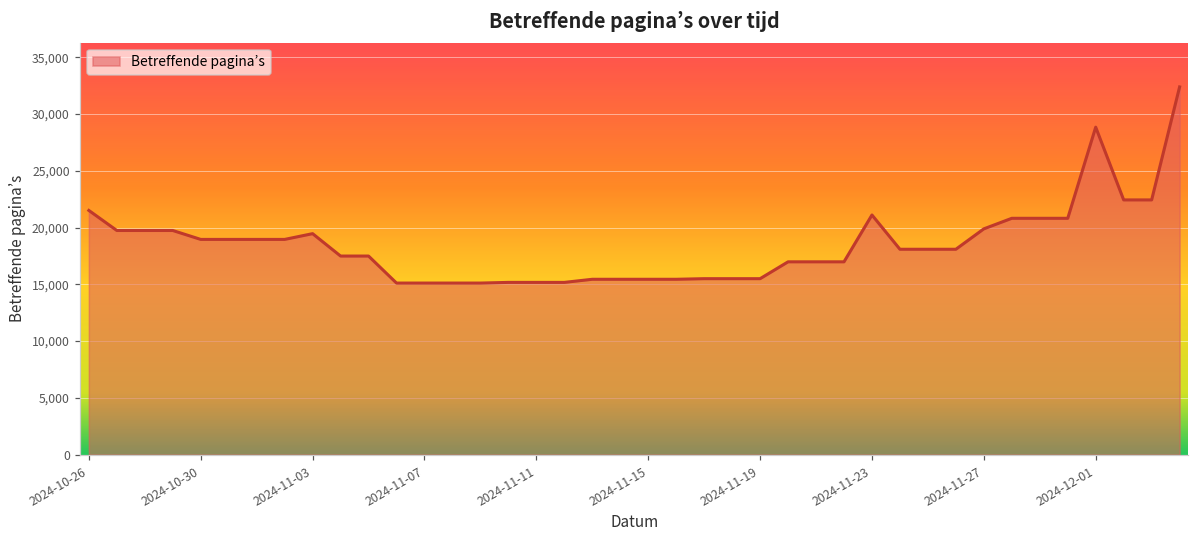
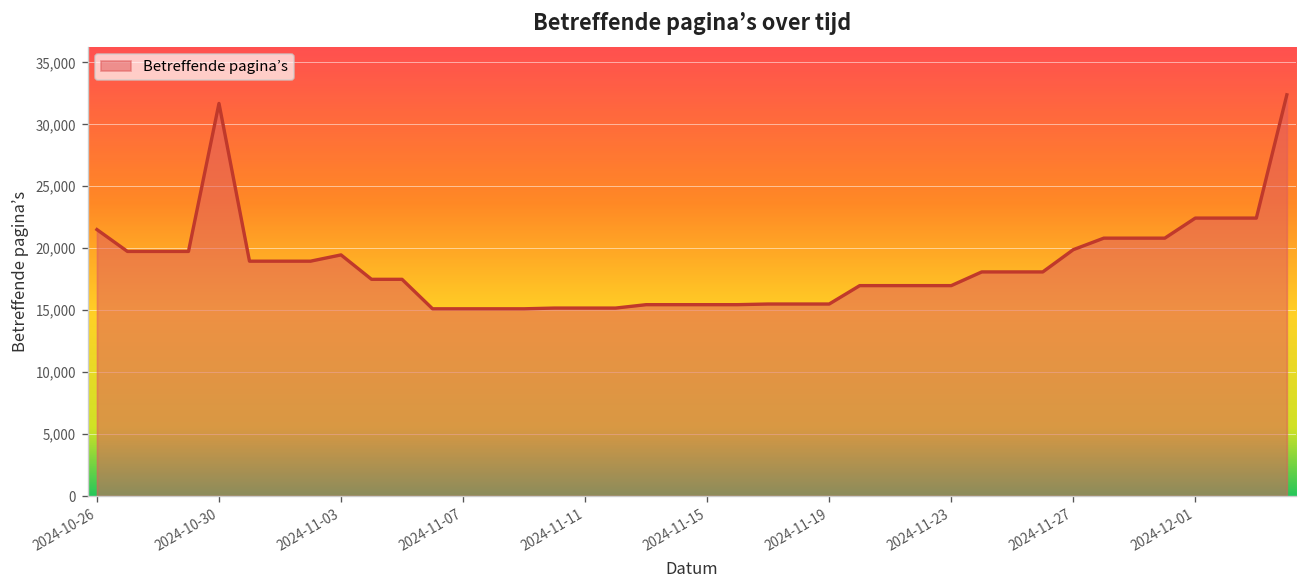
2024-10-30: 19,000 -> 31,700
2024-11-23: 21,100 -> 17,000
2024-12-01: 28,800 -> 22,400
